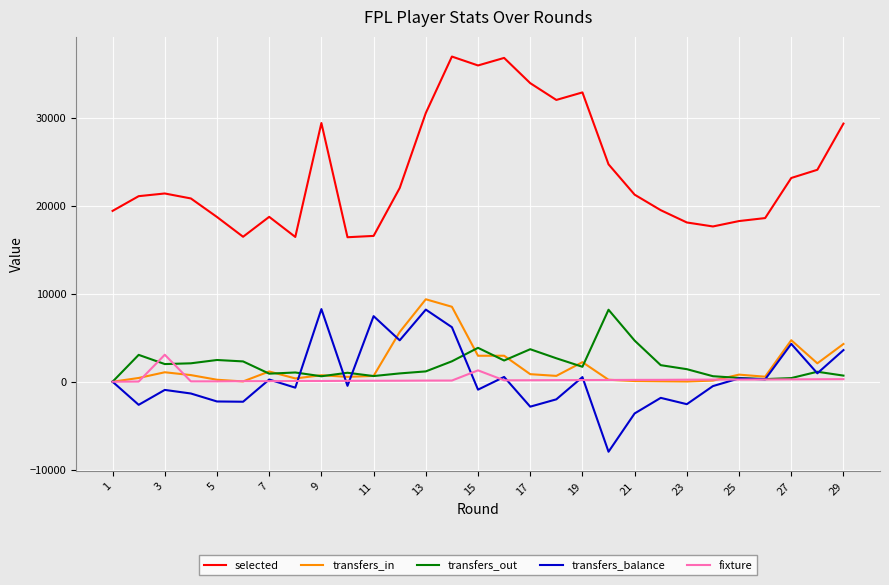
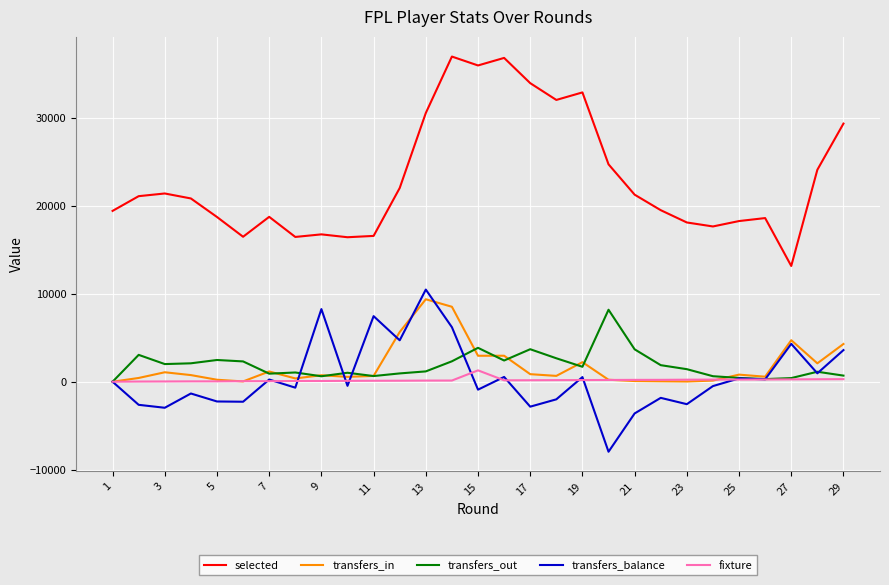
transfers_balance, 3: -1000 -> -3000
fixture, 3: 3000 -> 0
selected, 9: 29000 -> 17000
transfers_balance, 13: 8000 -> 10000
transfers_out, 21: 5000 -> 4000
selected, 27: 23000 -> 13000
